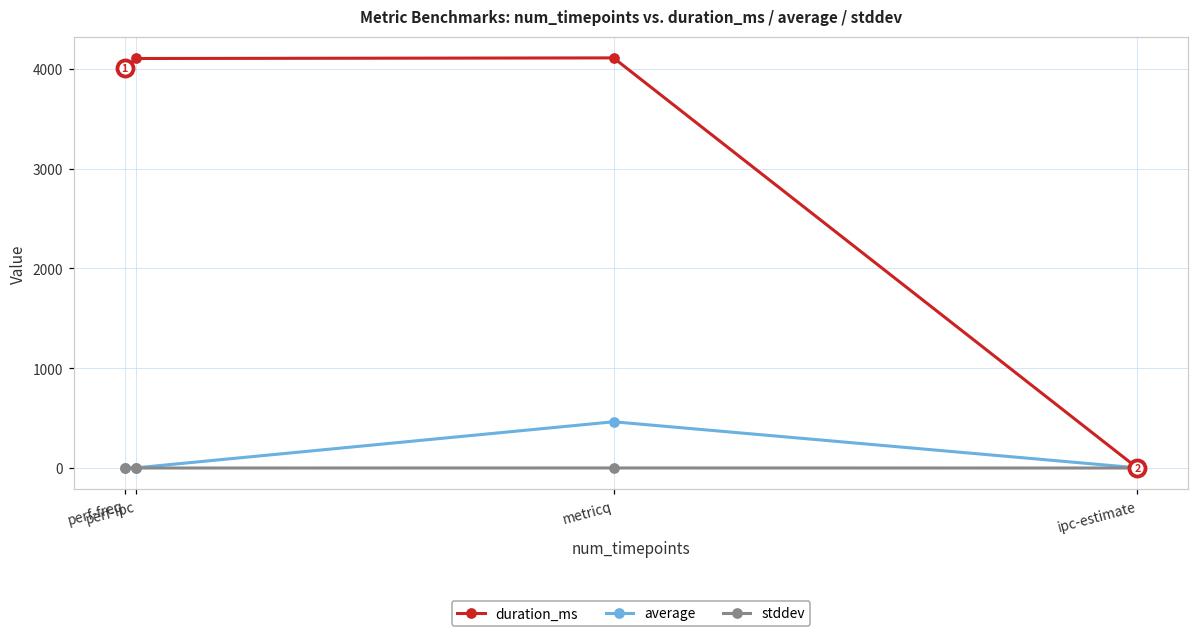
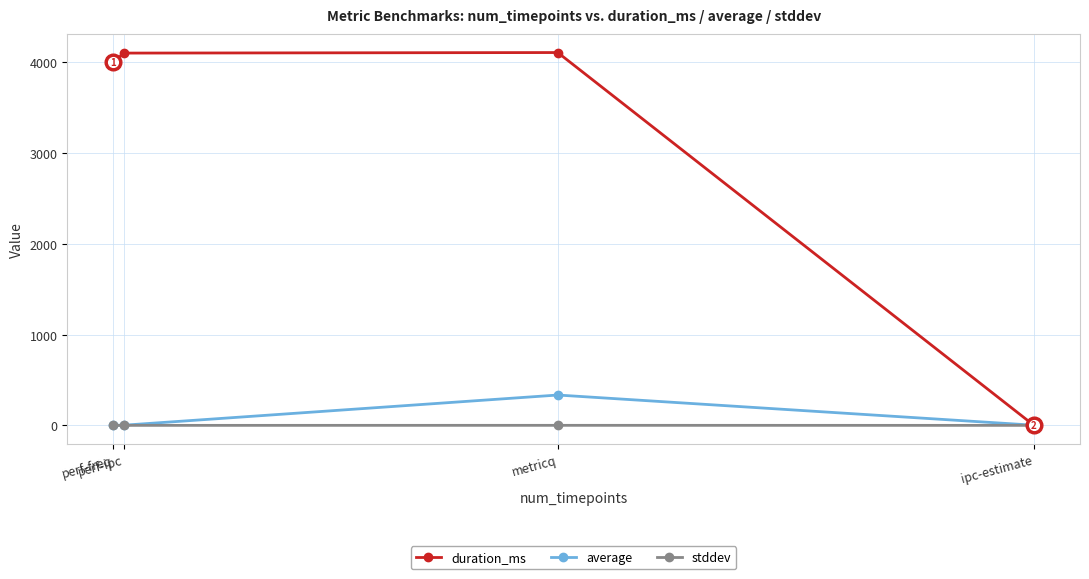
average, metricq: 500 -> 300
